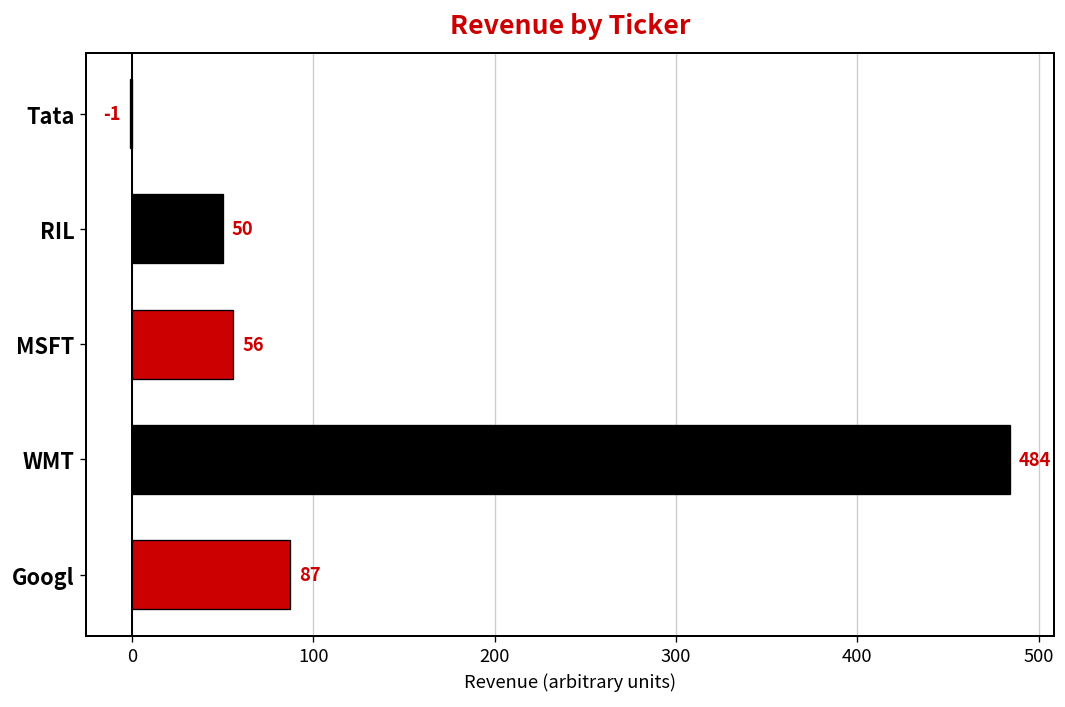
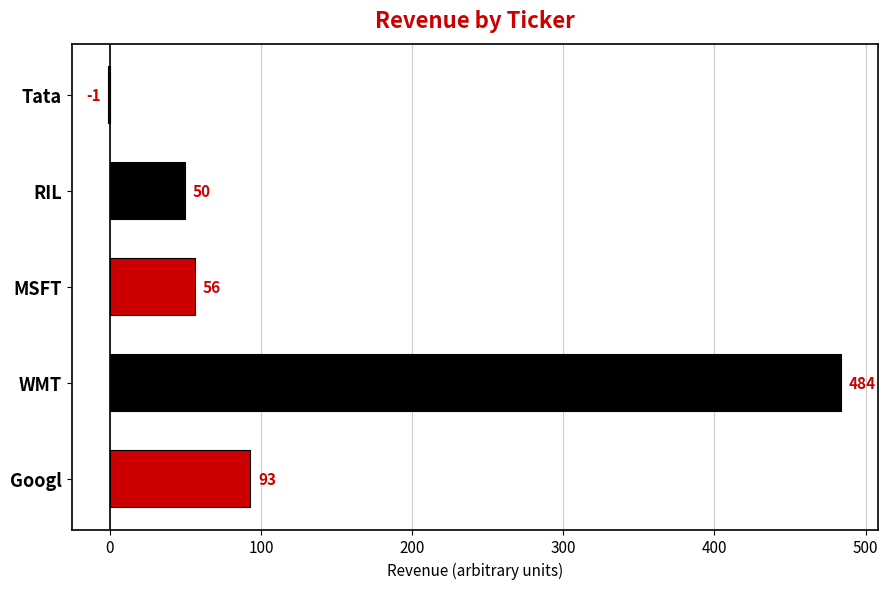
Googl: 87 -> 93
